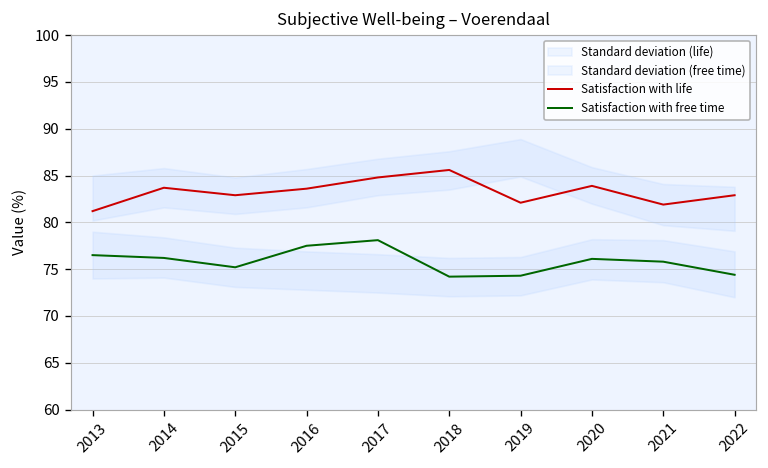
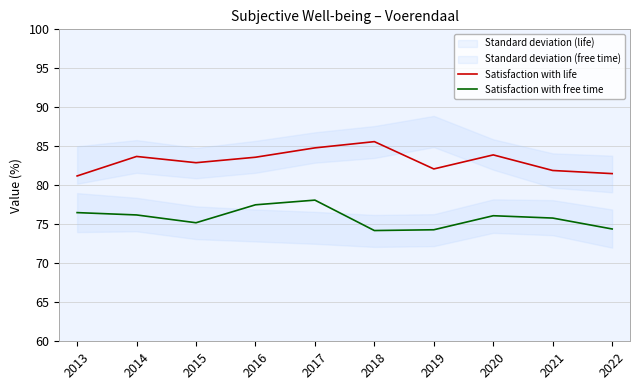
Satisfaction with life, 2022: 83 -> 82
